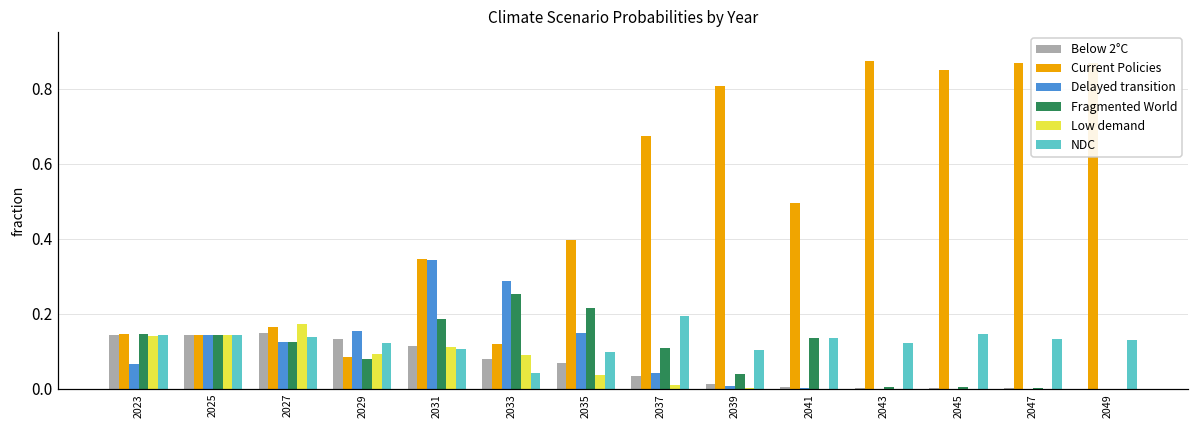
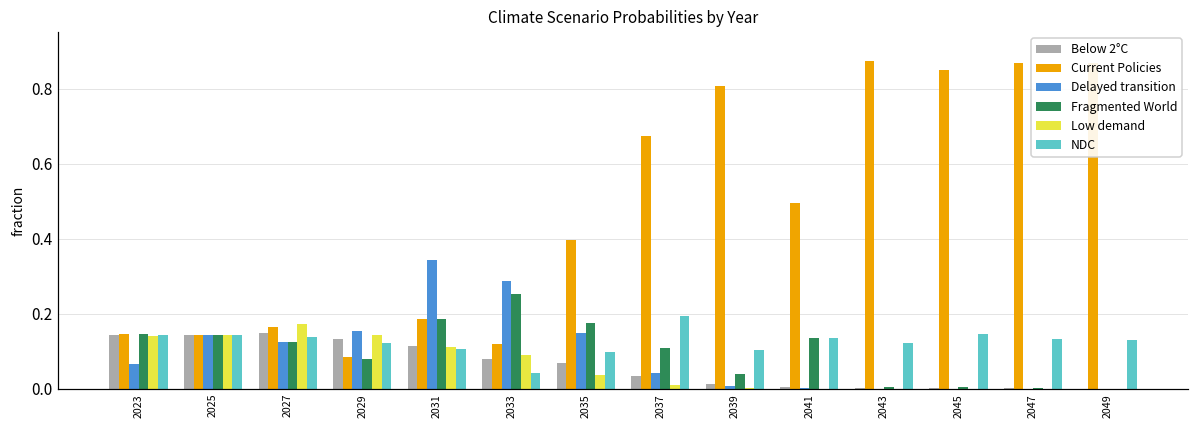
Low demand, 2029: 0.09 -> 0.14
Current Policies, 2031: 0.34 -> 0.19
Fragmented World, 2035: 0.22 -> 0.18
